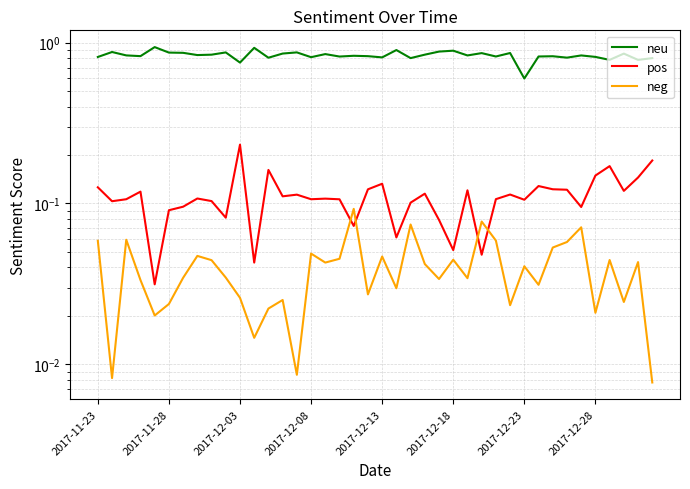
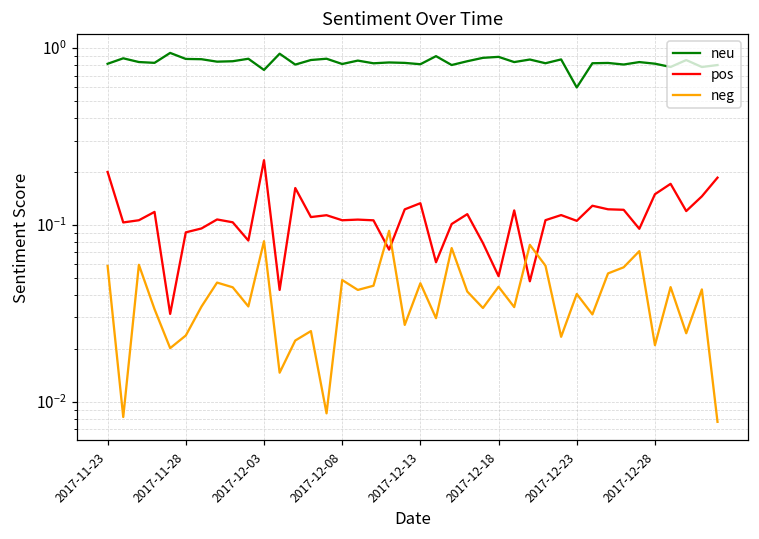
pos, 2017-11-23: 0.13 -> 0.20
neg, 2017-12-03: 0.026 -> 0.08
